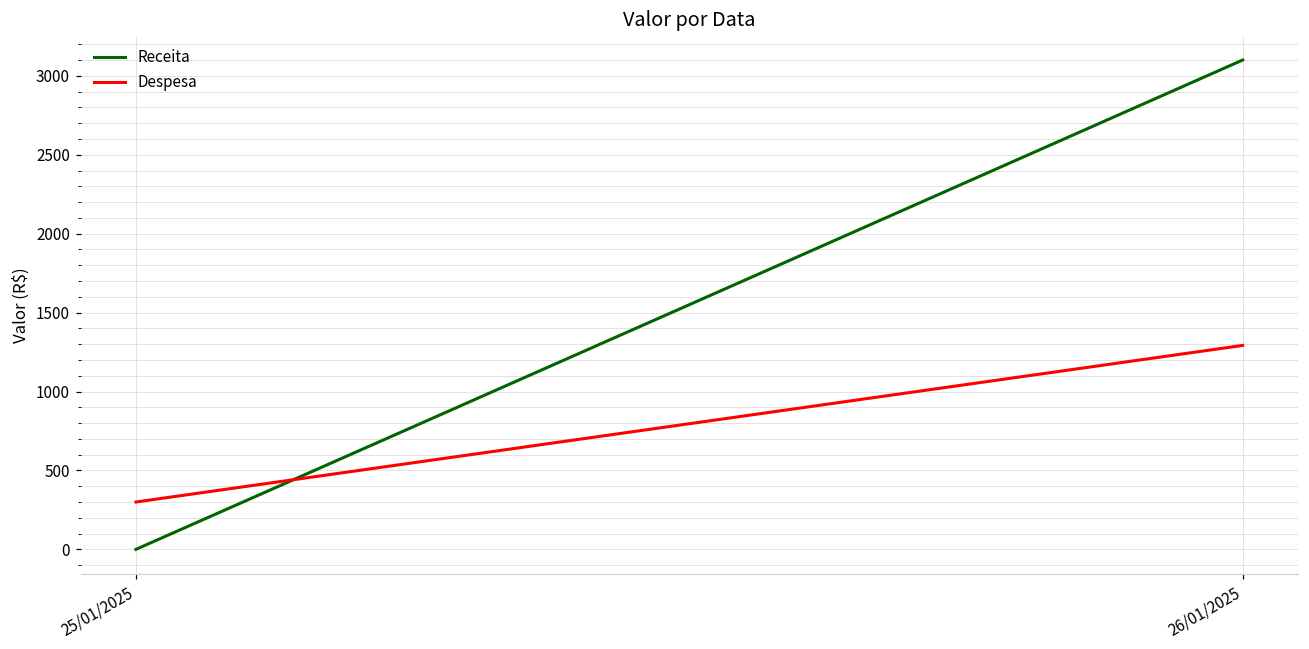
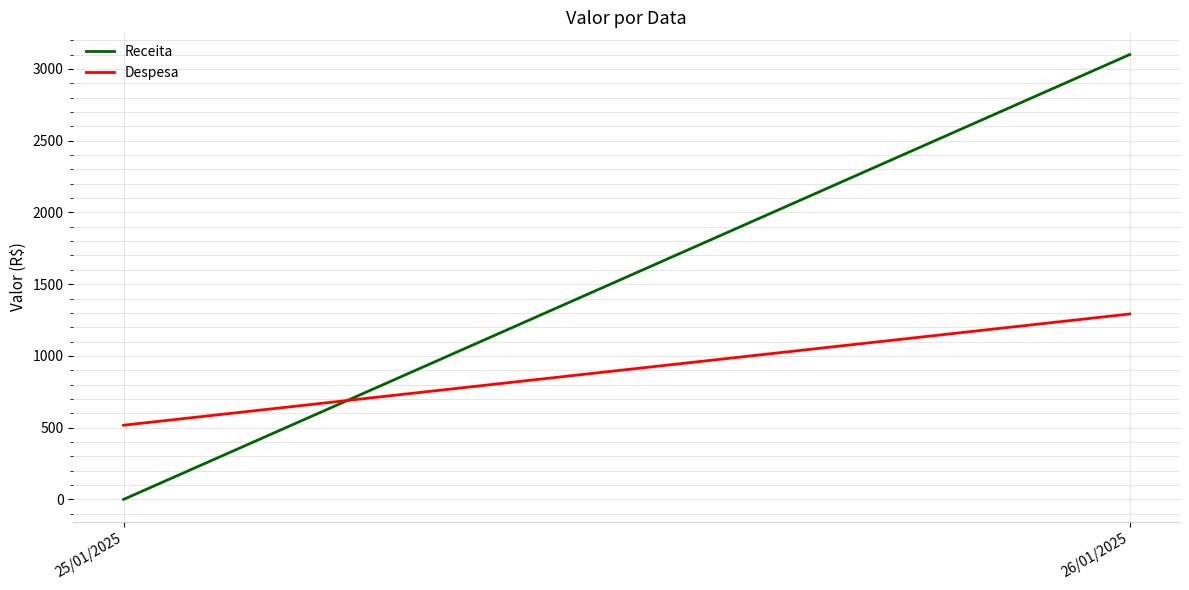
Despesa, 25/01/2025: 300 -> 520
